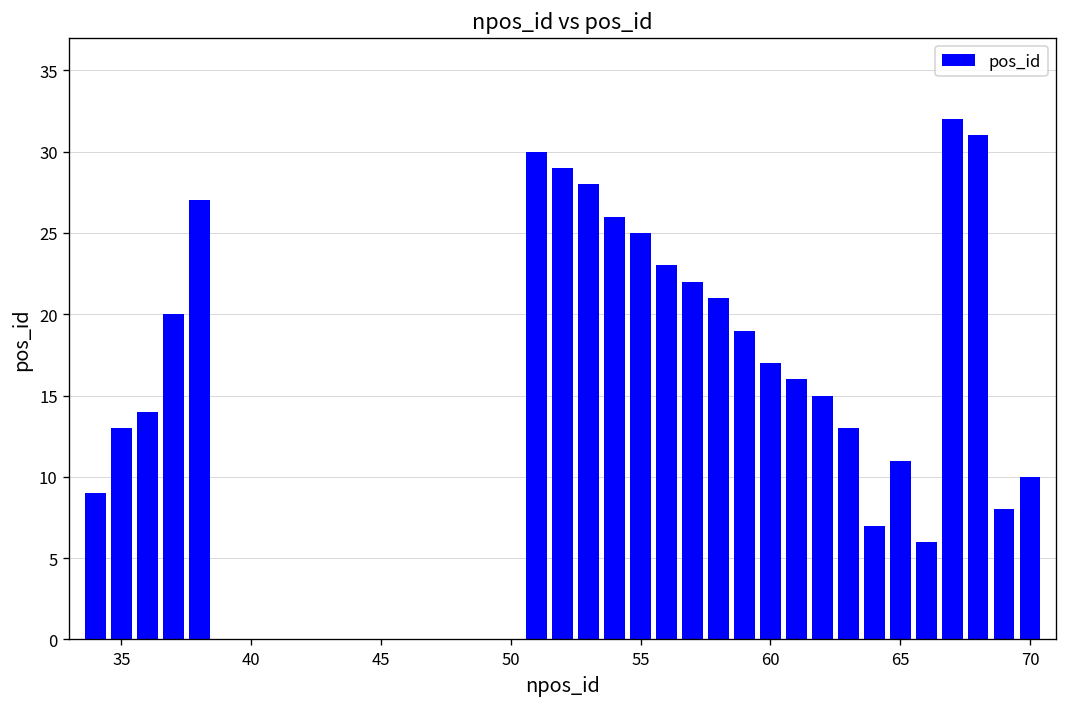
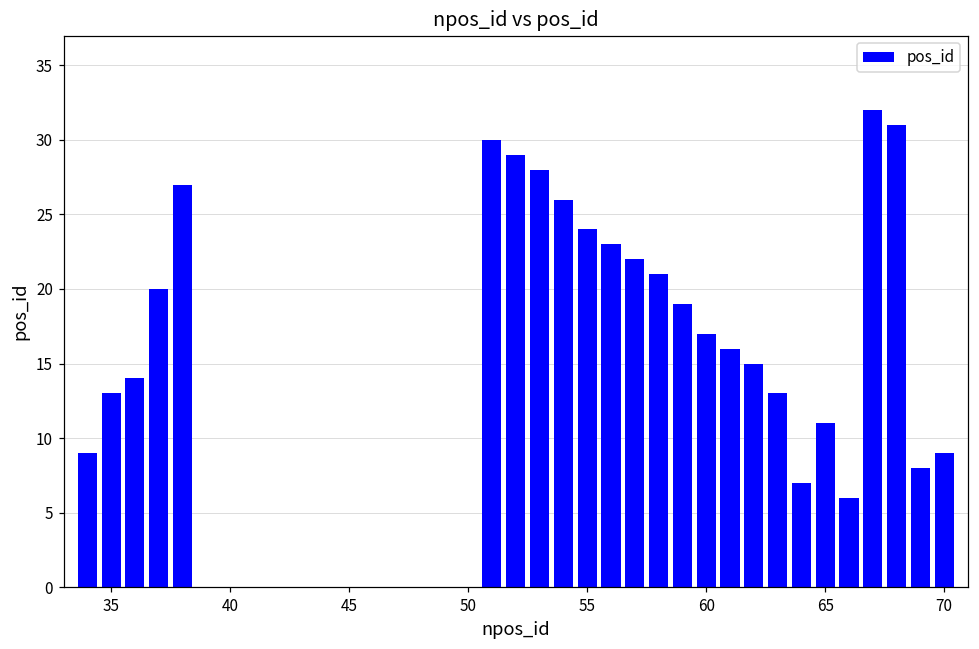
55: 25 -> 24
70: 10 -> 9
